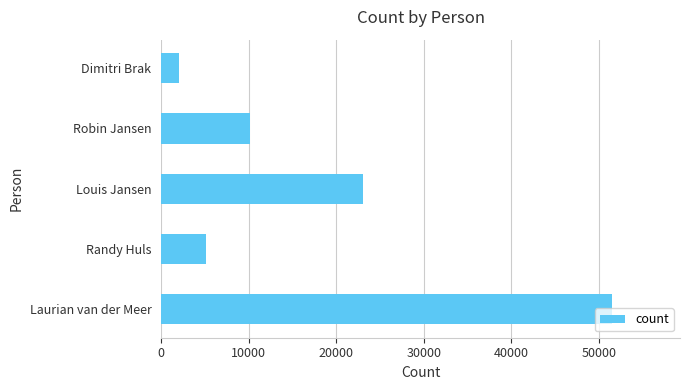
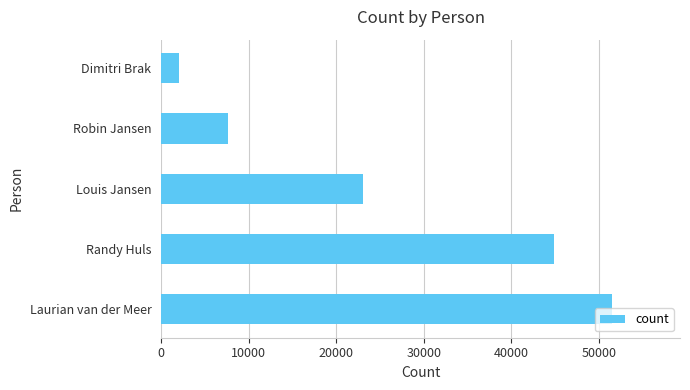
Robin Jansen: 10000 -> 8000
Randy Huls: 5000 -> 45000
